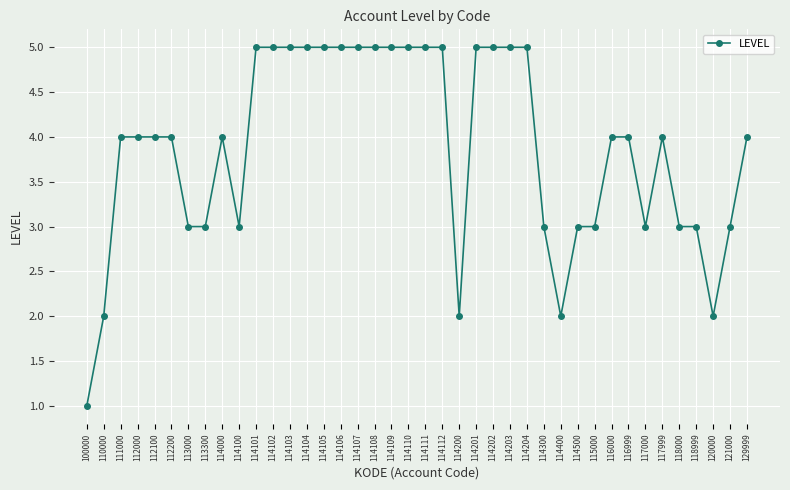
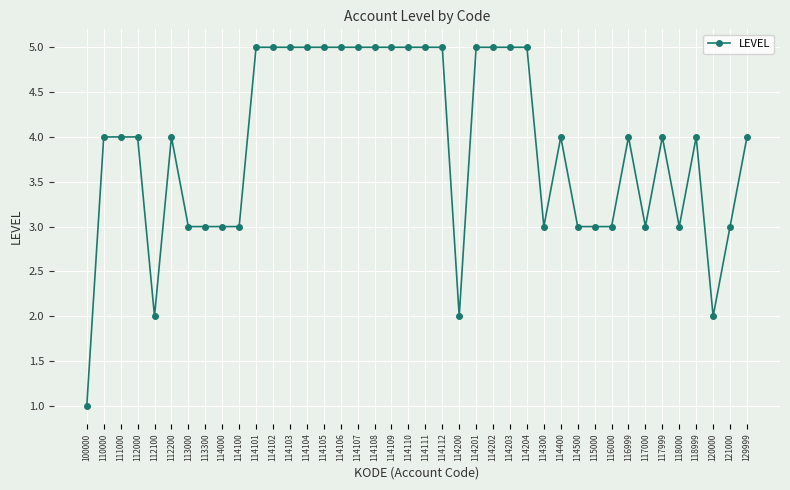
110000: 2 -> 4
112100: 4 -> 2
114000: 4 -> 3
114400: 2 -> 4
116000: 4 -> 3
118999: 3 -> 4
